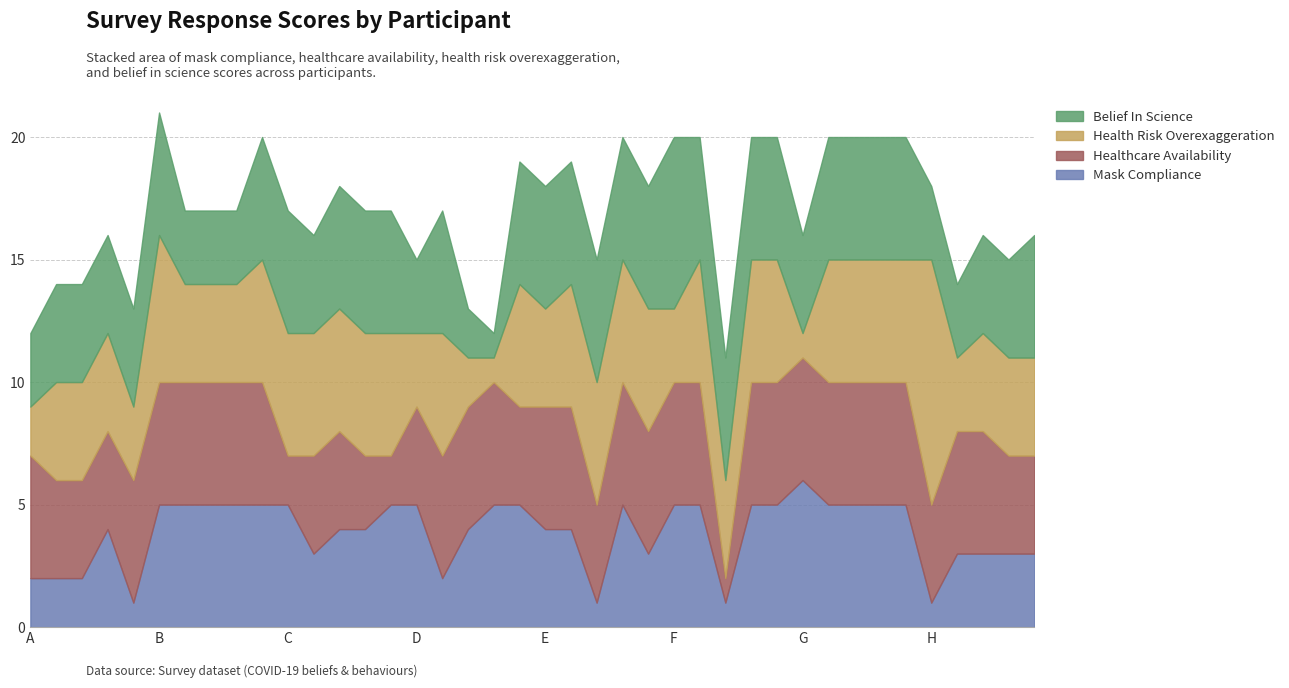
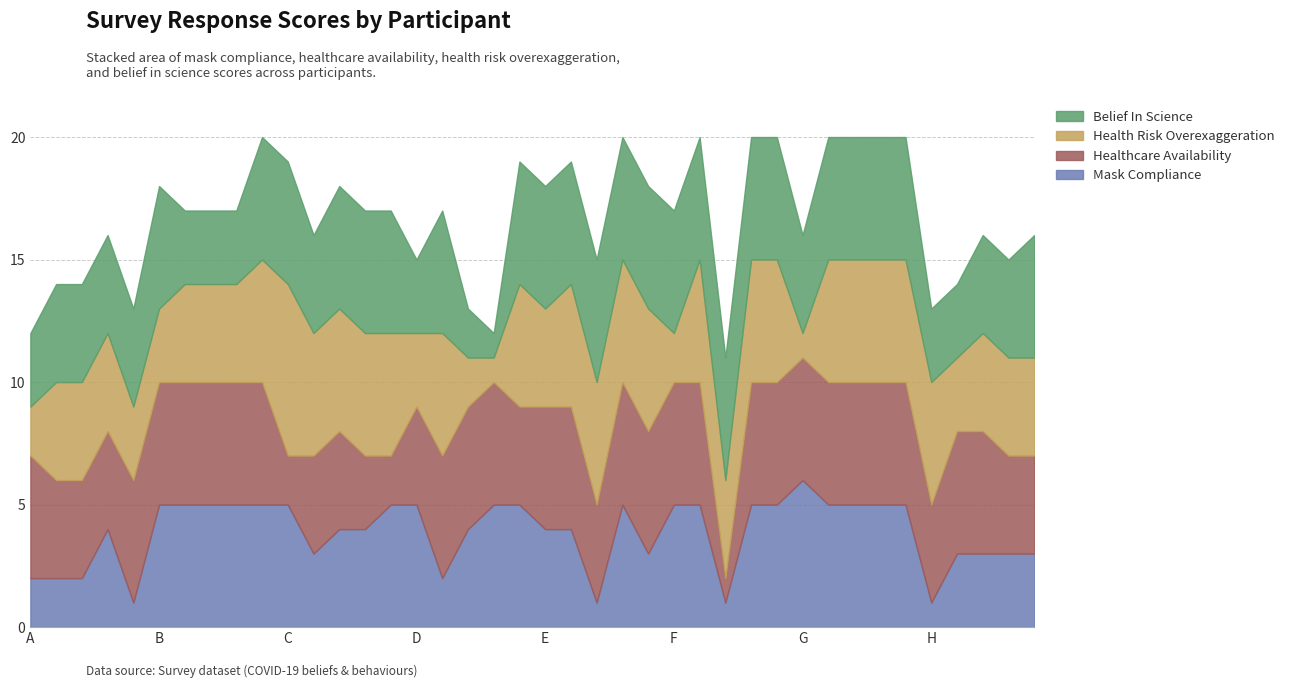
Health Risk Overexaggeration, B: 6 -> 3
Health Risk Overexaggeration, C: 5 -> 7
Health Risk Overexaggeration, F: 3 -> 2
Belief In Science, F: 7 -> 5
Health Risk Overexaggeration, H: 10 -> 5
